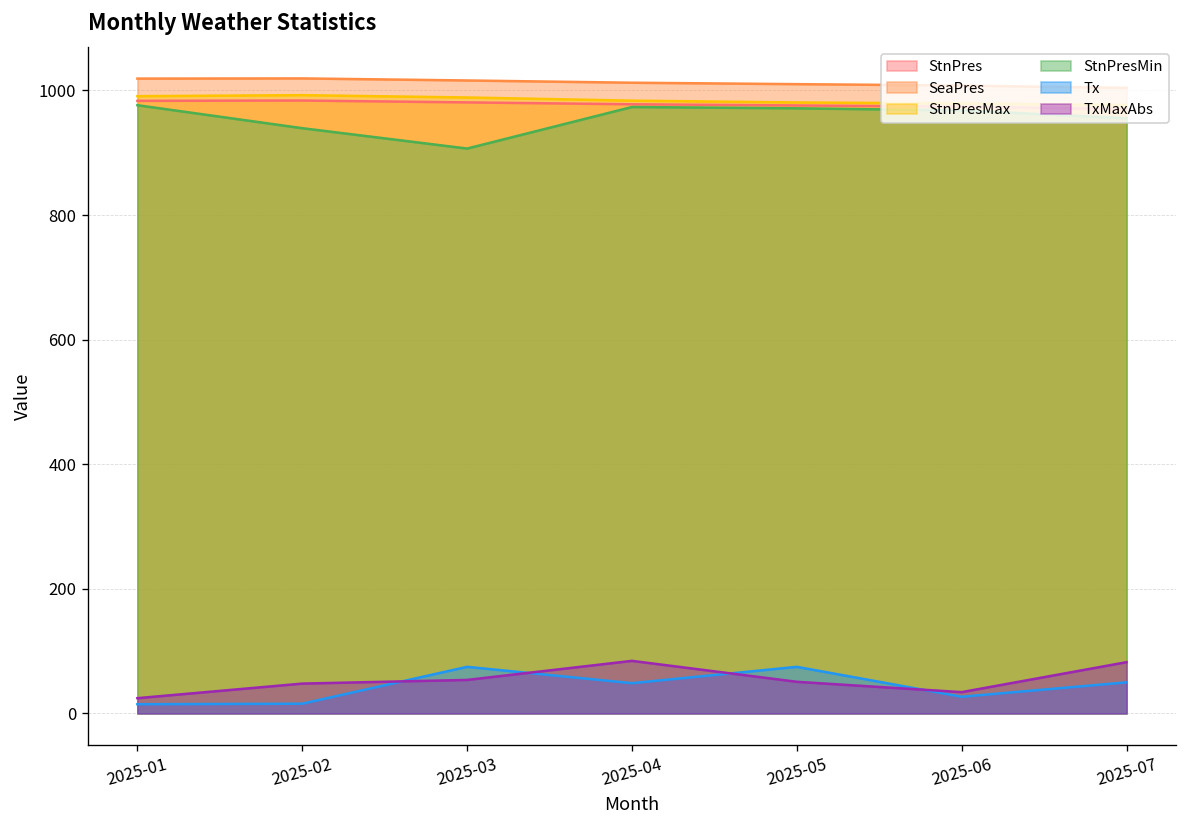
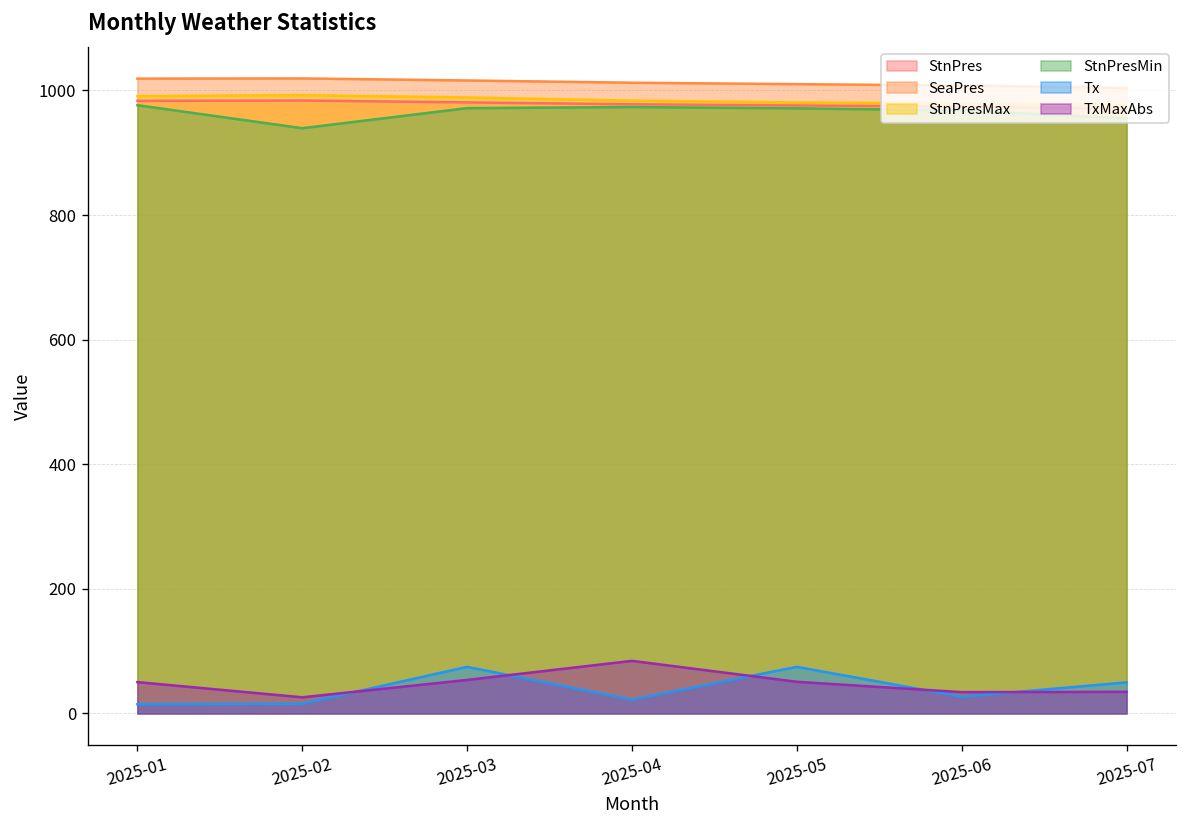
TxMaxAbs, 2025-01: 20 -> 50
TxMaxAbs, 2025-02: 50 -> 30
StnPresMin, 2025-03: 910 -> 970
Tx, 2025-04: 50 -> 20
TxMaxAbs, 2025-07: 80 -> 30
